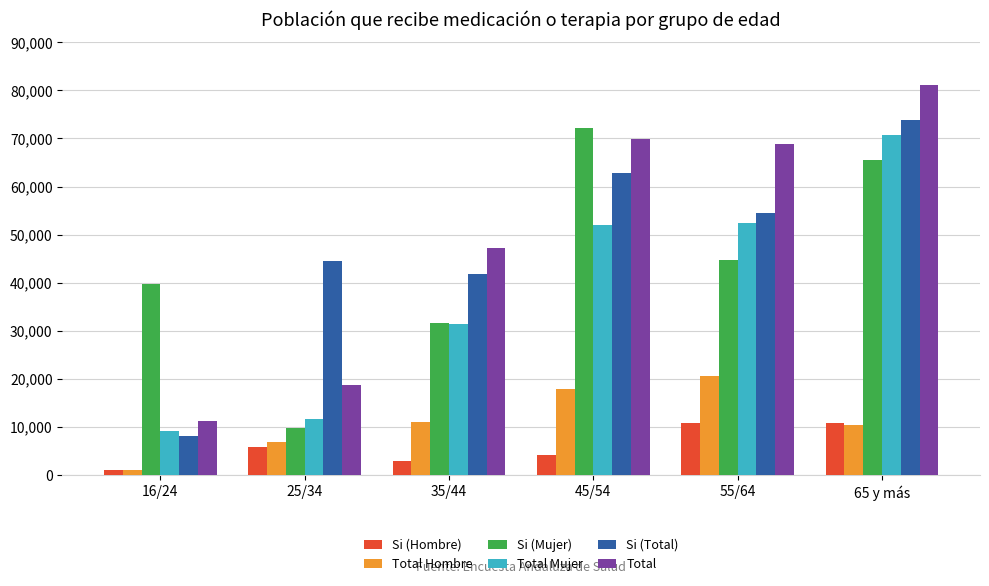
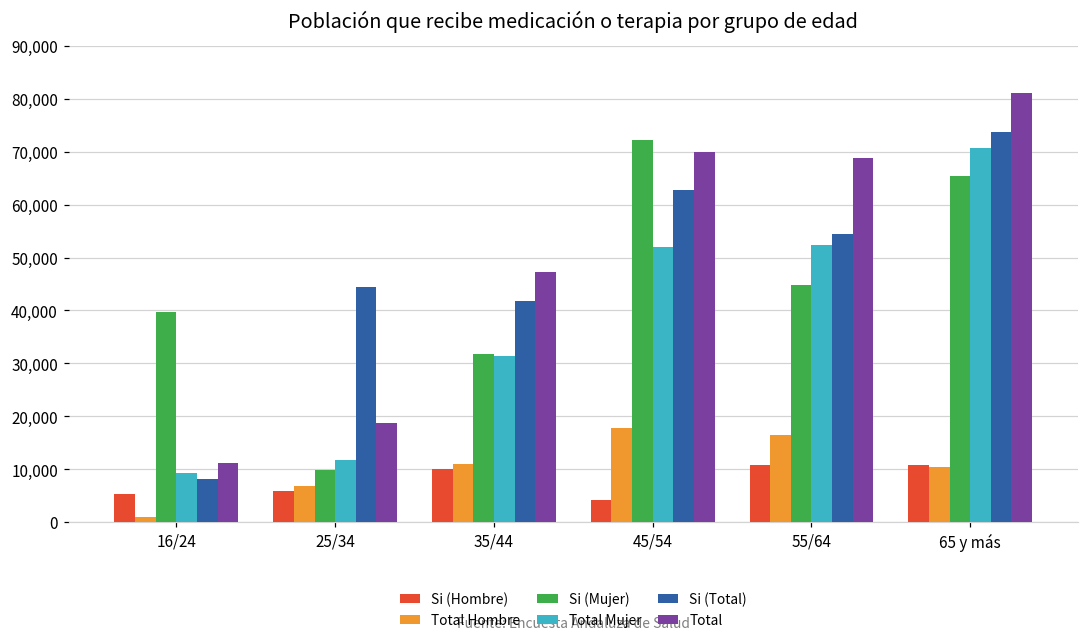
Si (Hombre), 16/24: 1,000 -> 5,000
Si (Hombre), 35/44: 3,000 -> 10,000
Total Hombre, 55/64: 21,000 -> 16,000
